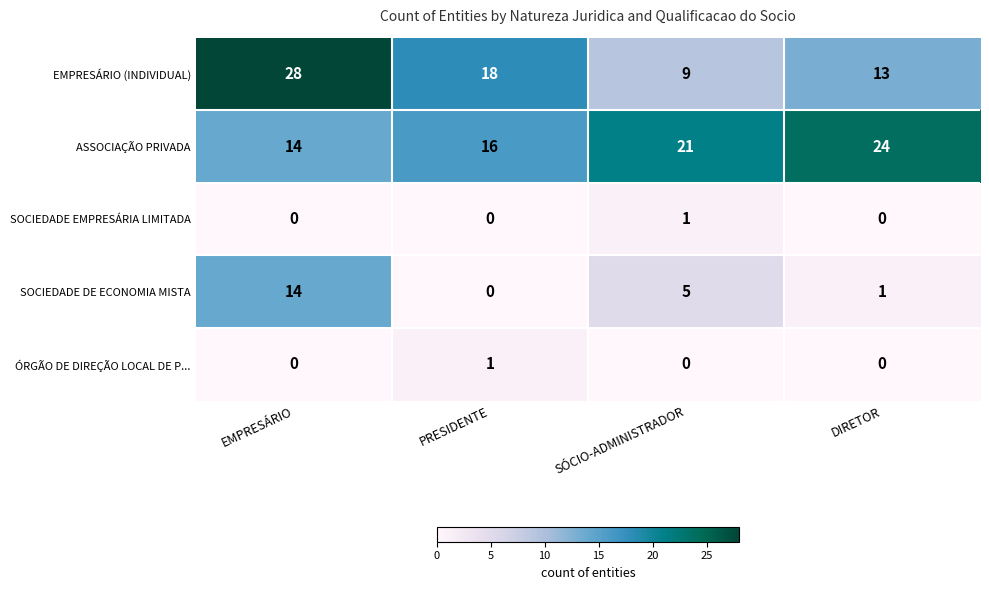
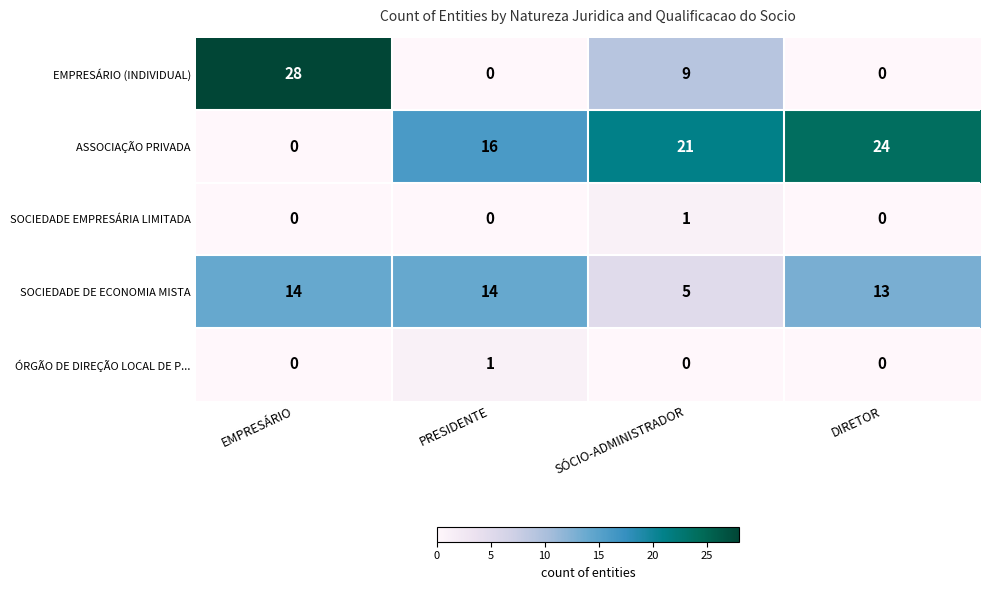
EMPRESÁRIO (INDIVIDUAL), PRESIDENTE: 18 -> 0
EMPRESÁRIO (INDIVIDUAL), DIRETOR: 13 -> 0
ASSOCIAÇÃO PRIVADA, EMPRESÁRIO: 14 -> 0
SOCIEDADE DE ECONOMIA MISTA, PRESIDENTE: 0 -> 14
SOCIEDADE DE ECONOMIA MISTA, DIRETOR: 1 -> 13
